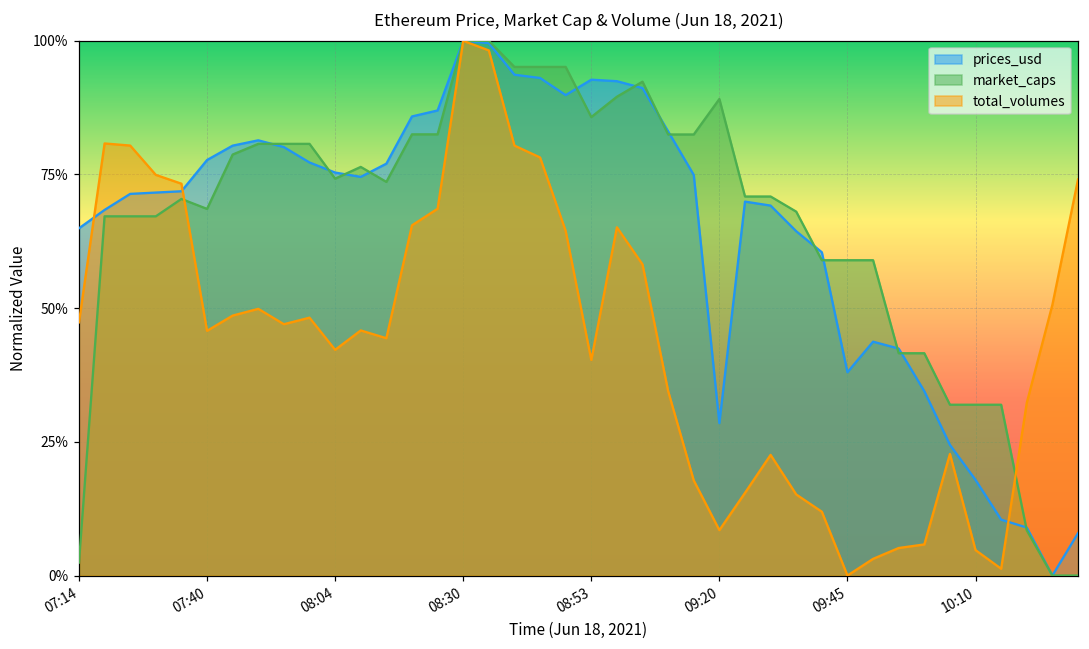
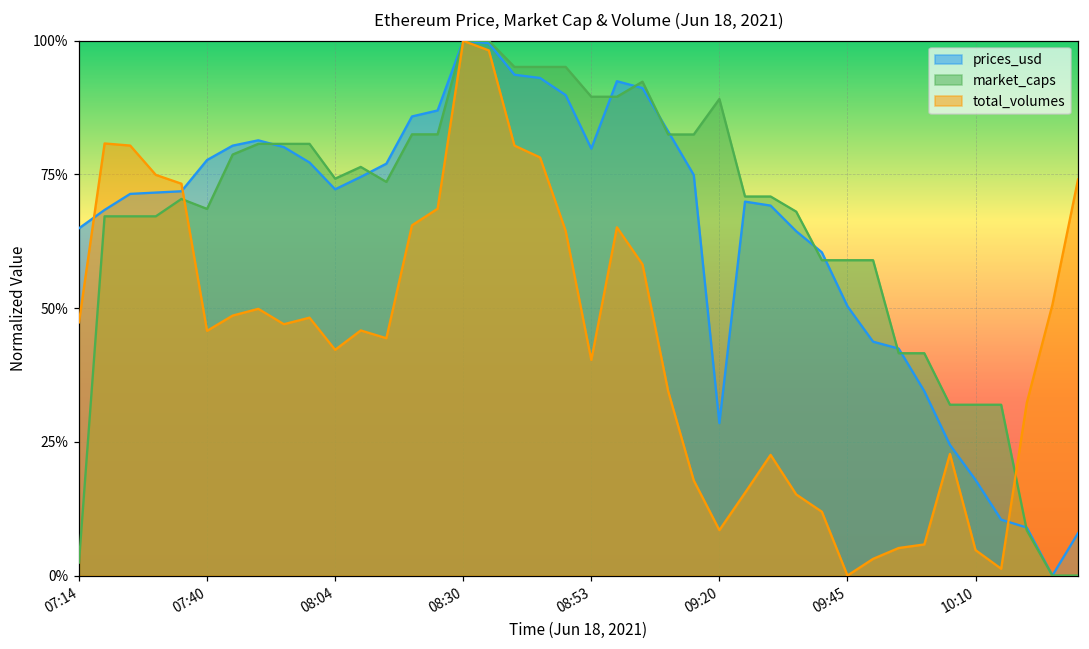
prices_usd, 08:04: 75% -> 72%
prices_usd, 08:53: 93% -> 80%
market_caps, 08:53: 86% -> 90%
prices_usd, 09:45: 38% -> 50%
